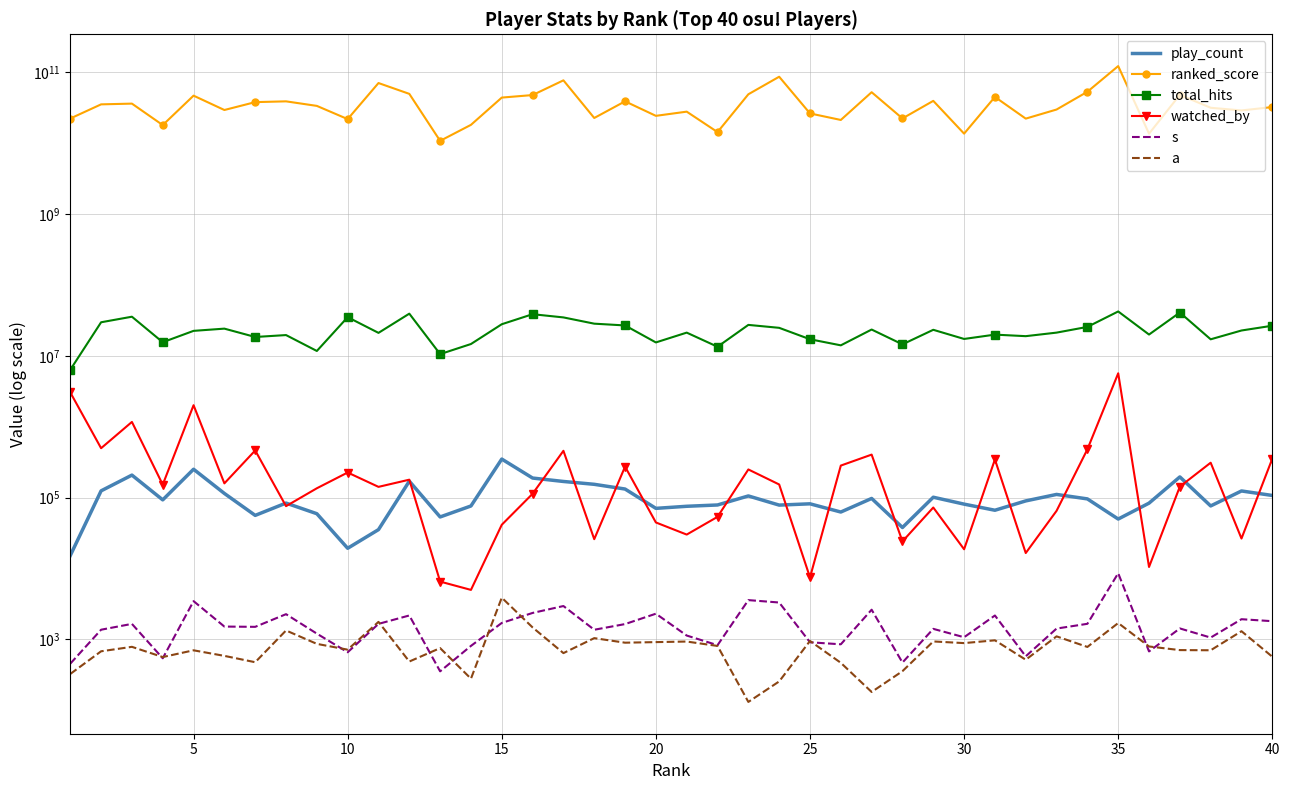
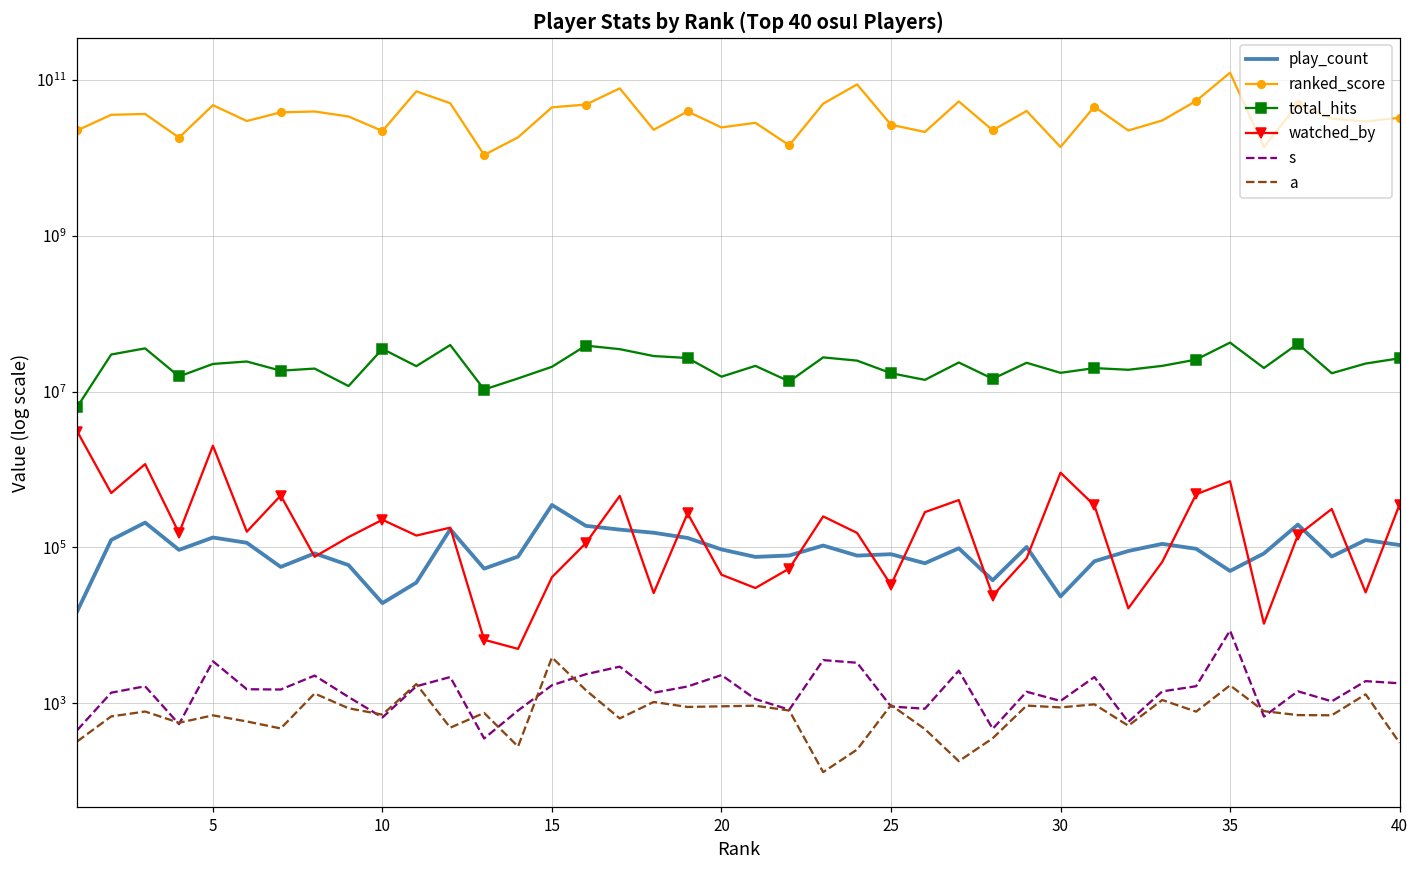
play_count, 5: 250000 -> 130000
total_hits, 15: 28000000 -> 21000000
play_count, 20: 70000 -> 90000
watched_by, 25: 7000 -> 30000
play_count, 30: 80000 -> 23000
watched_by, 30: 19000 -> 900000
watched_by, 35: 6000000 -> 700000
a, 40: 600 -> 300
